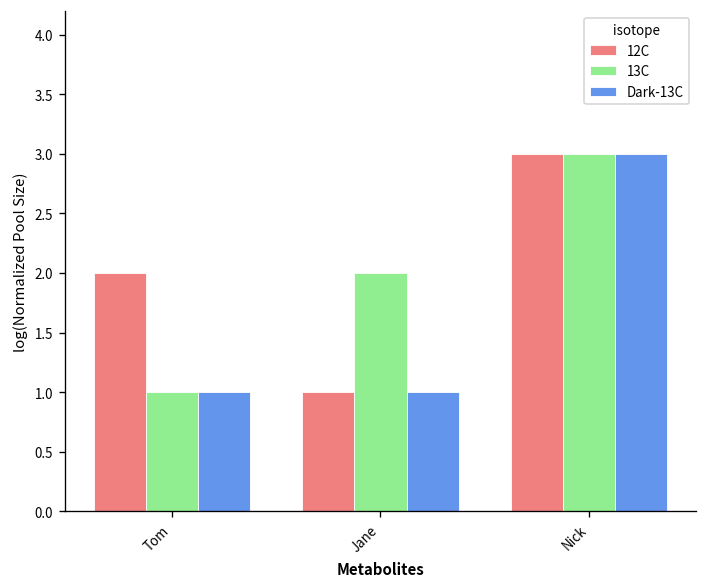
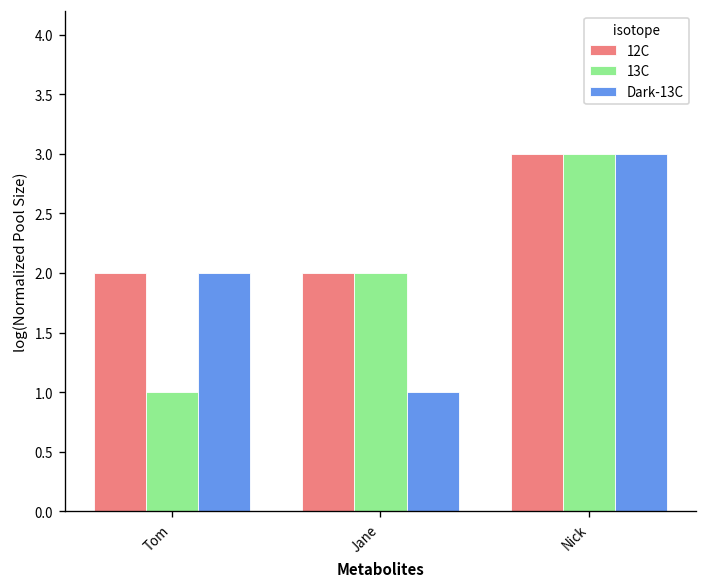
Dark-13C, Tom: 1 -> 2
12C, Jane: 1 -> 2
